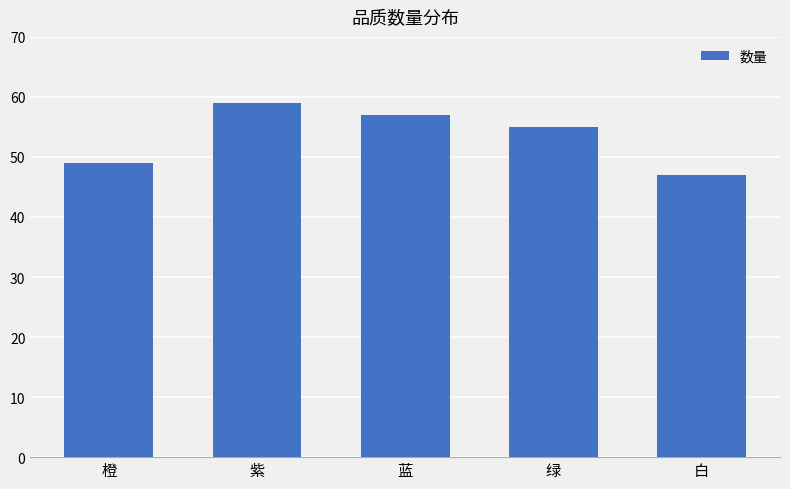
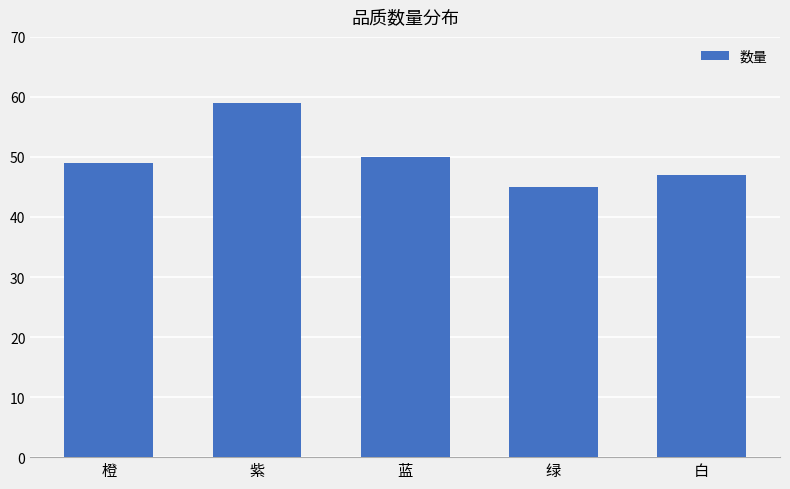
蓝: 57 -> 50
绿: 55 -> 45
